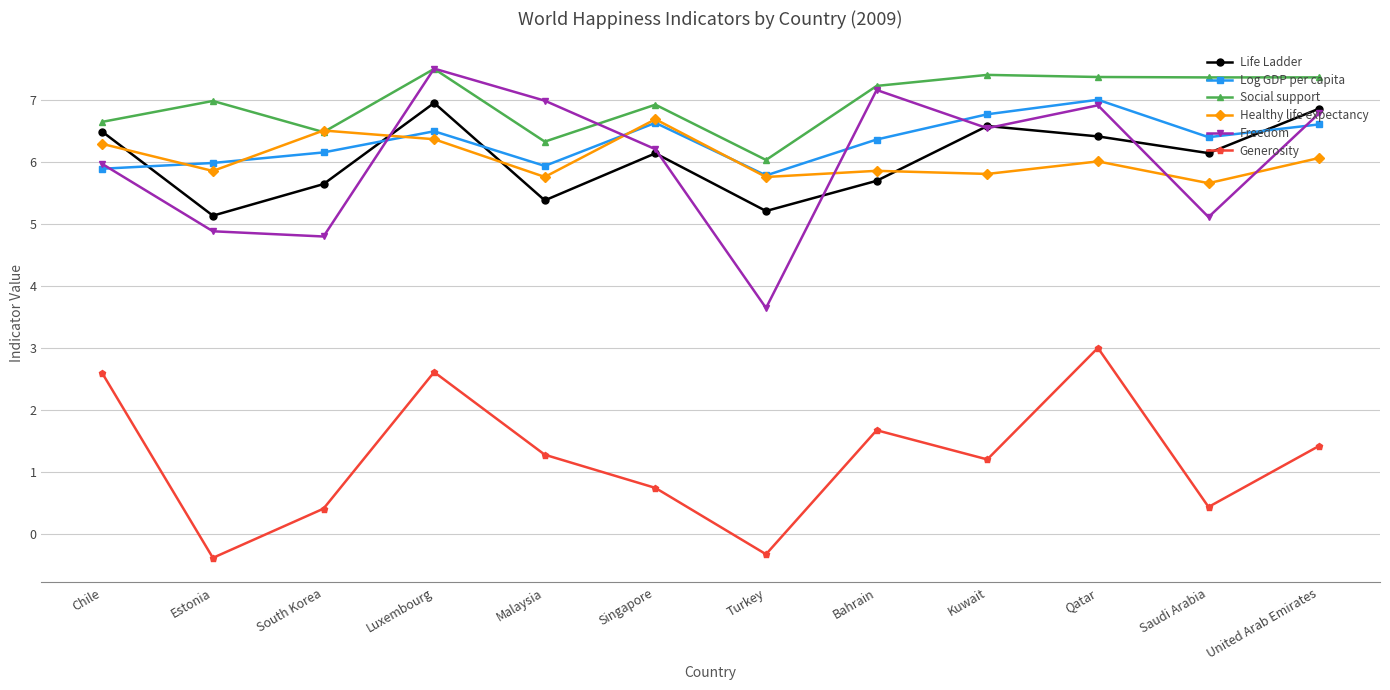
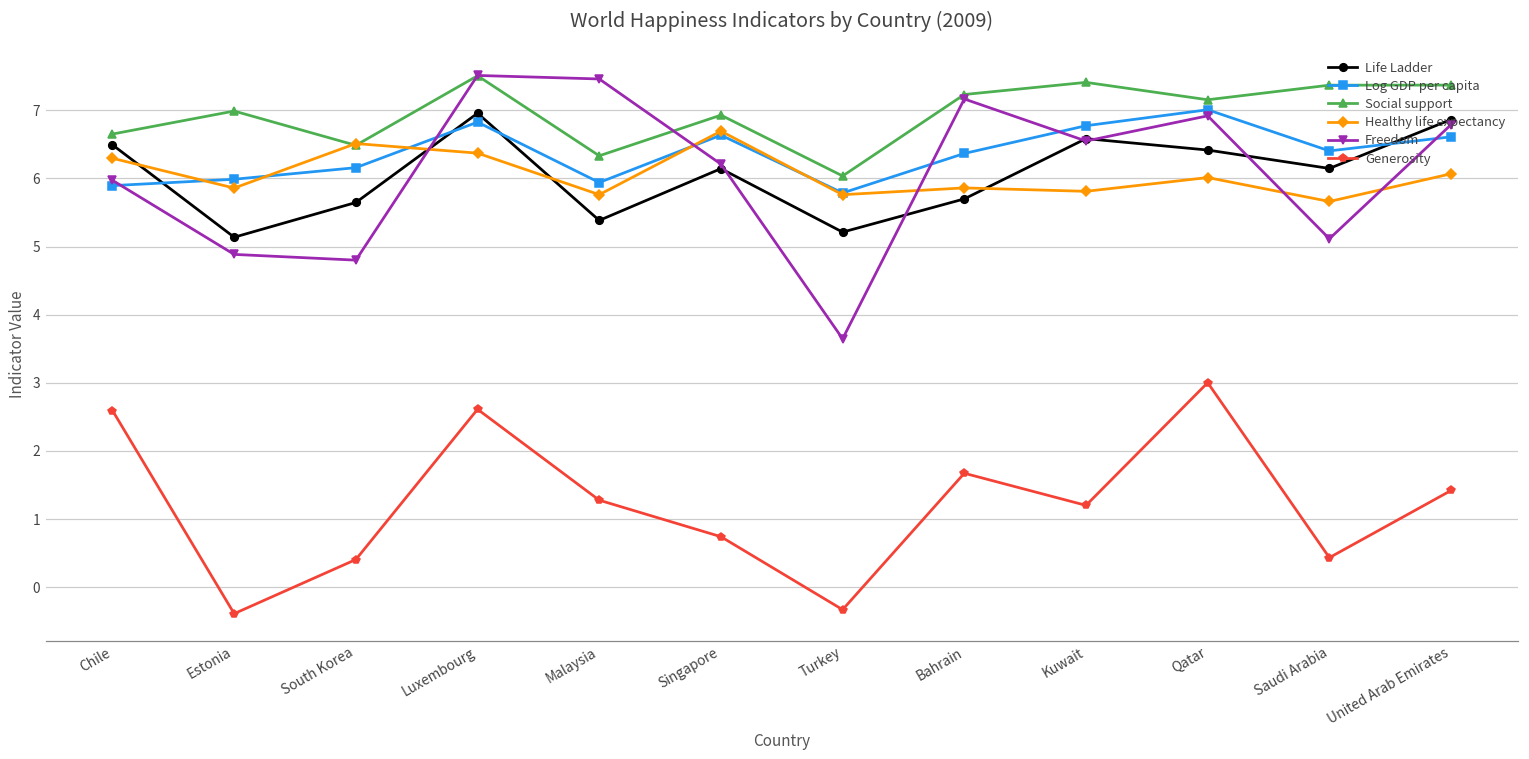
Log GDP per capita, Luxembourg: 6.5 -> 6.8
Freedom, Malaysia: 7.0 -> 7.5
Social support, Qatar: 7.4 -> 7.2
